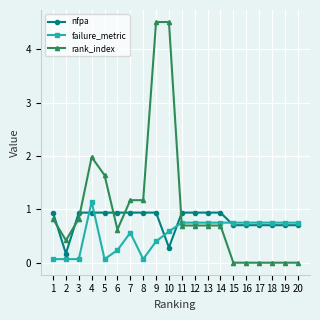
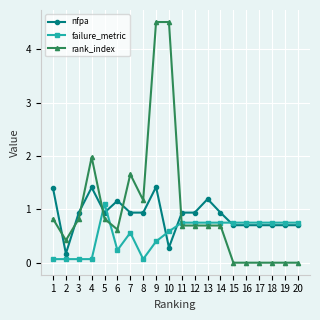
nfpa, 1: 0.9 -> 1.4
nfpa, 4: 0.9 -> 1.4
failure_metric, 4: 1.1 -> 0.1
failure_metric, 5: 0.1 -> 1.1
rank_index, 5: 1.6 -> 0.8
nfpa, 6: 0.9 -> 1.2
rank_index, 7: 1.2 -> 1.7
nfpa, 9: 0.9 -> 1.4
nfpa, 13: 0.9 -> 1.2
